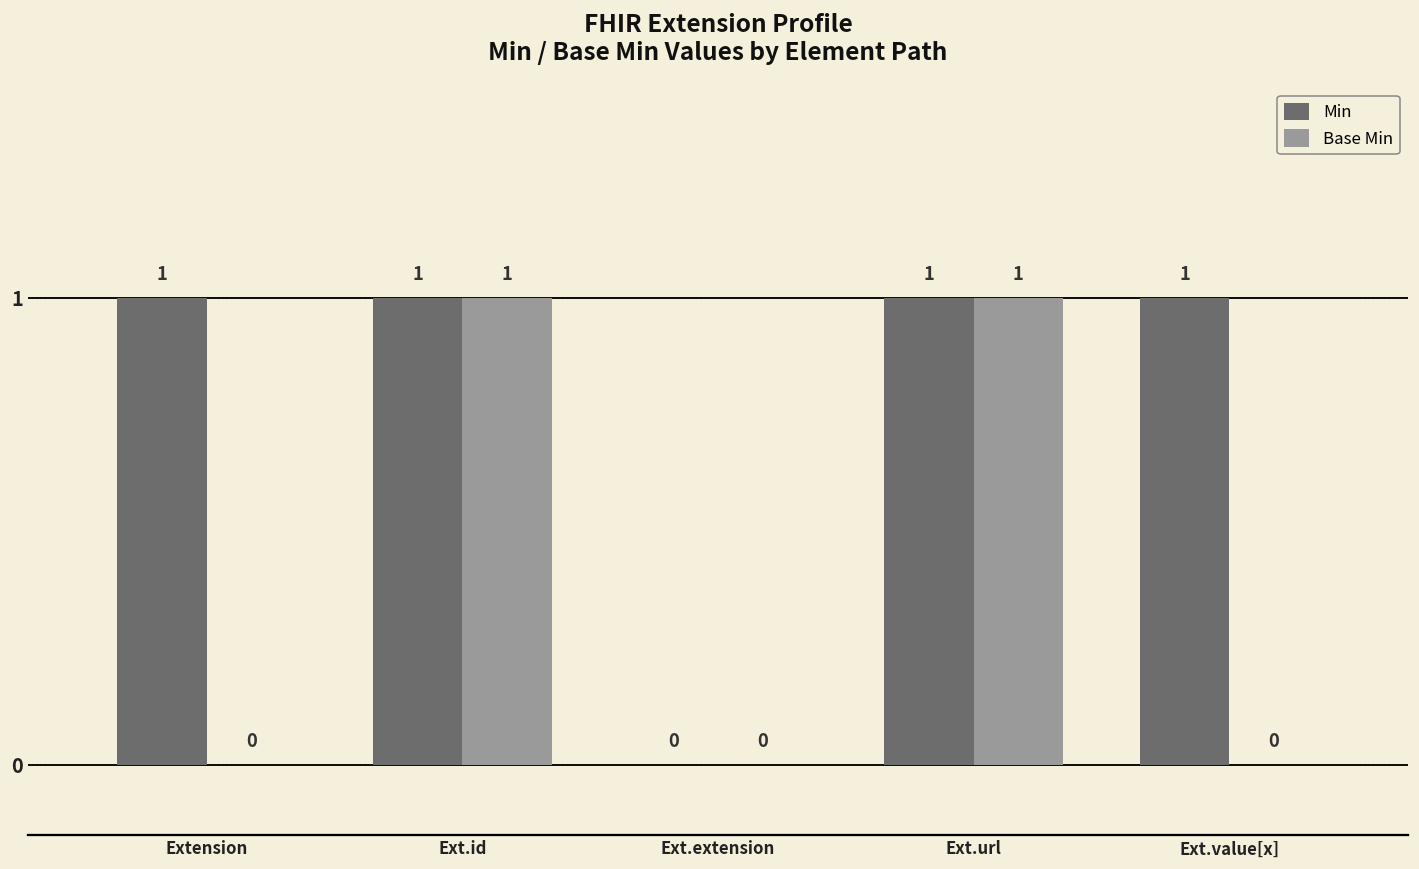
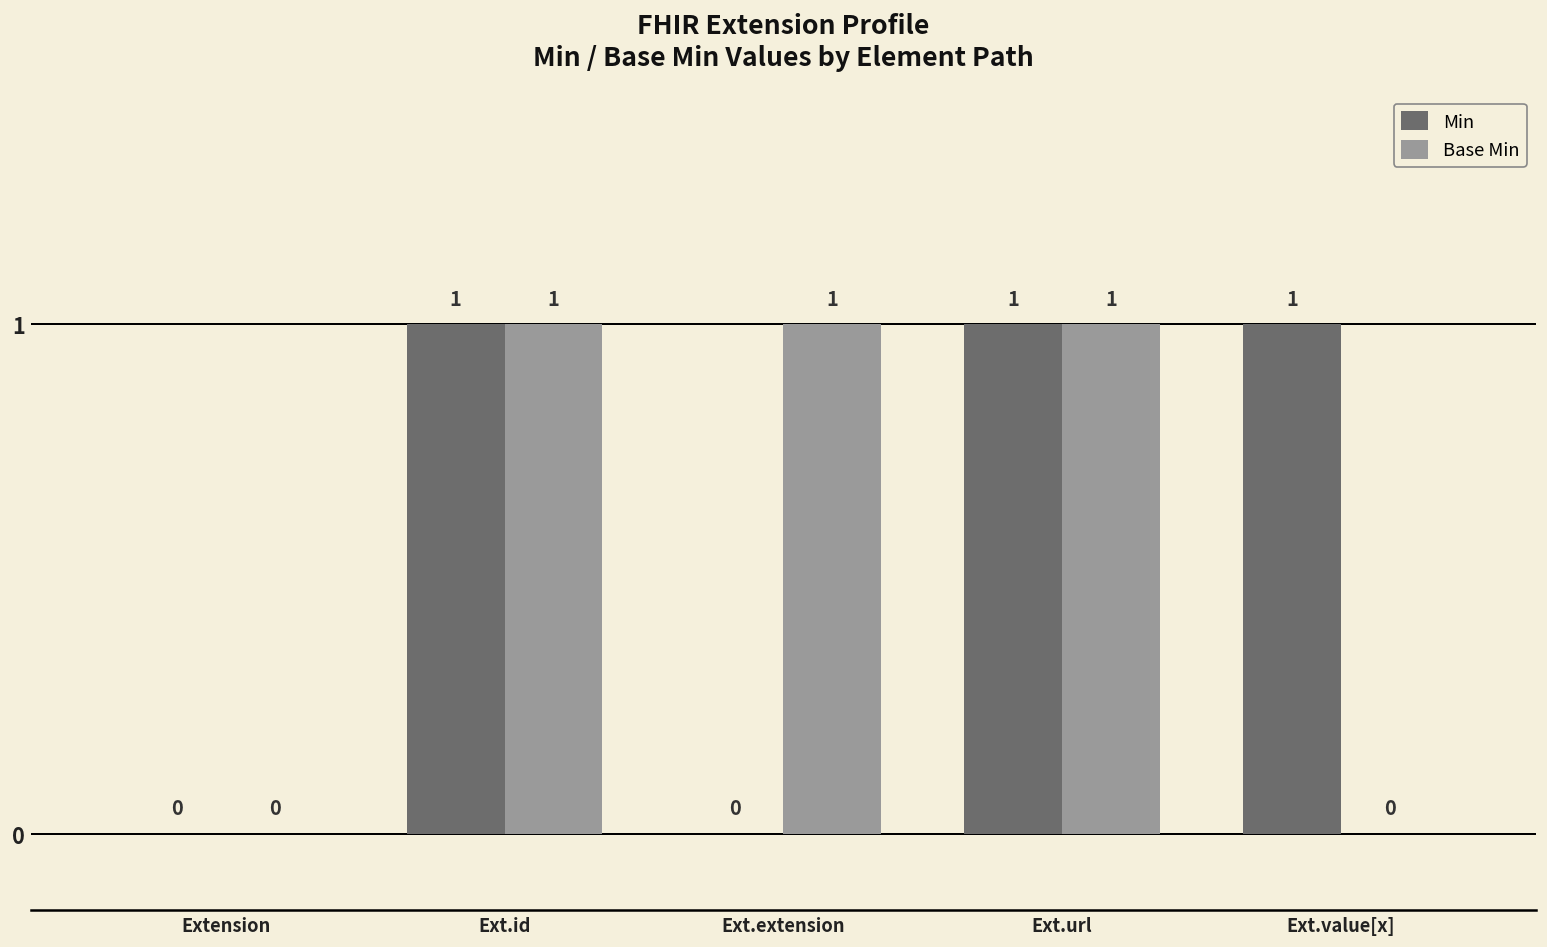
Min, Extension: 1 -> 0
Base Min, Ext.extension: 0 -> 1
